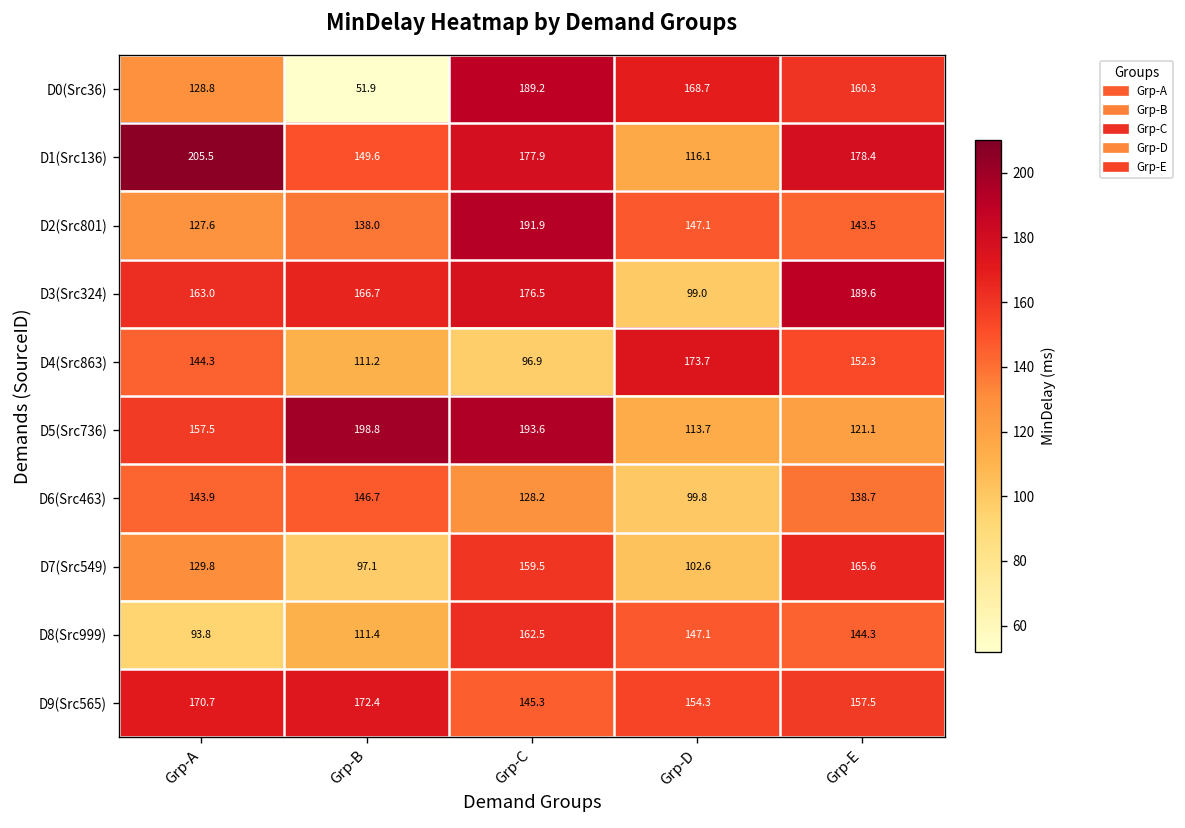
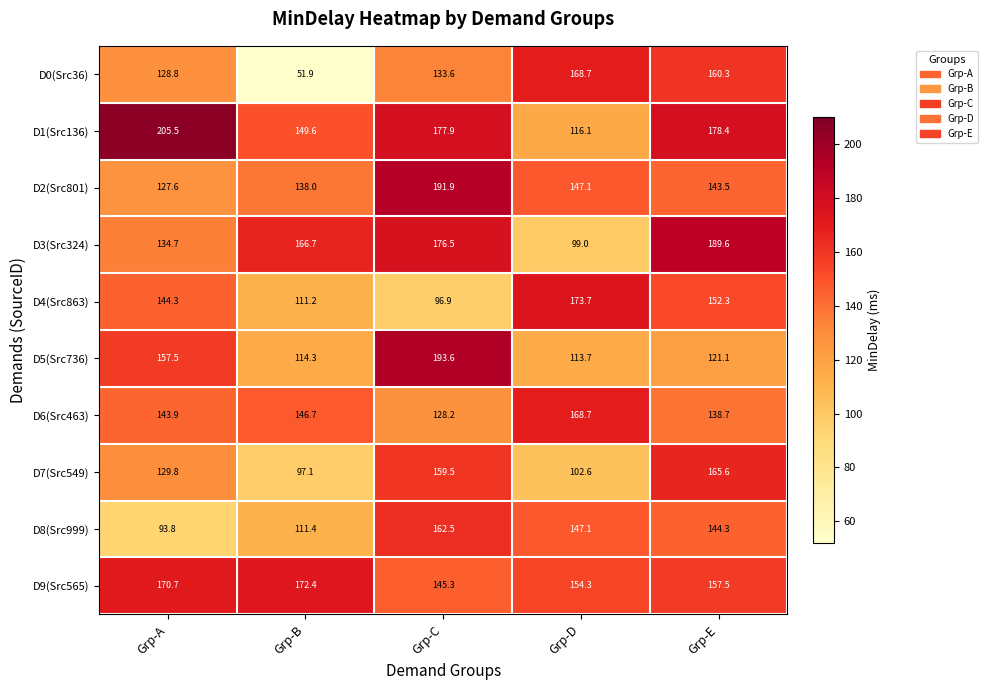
D0(Src36), Grp-C: 189.2 -> 133.6
D3(Src324), Grp-A: 163.0 -> 134.7
D5(Src736), Grp-B: 198.8 -> 114.3
D6(Src463), Grp-D: 99.8 -> 168.7
